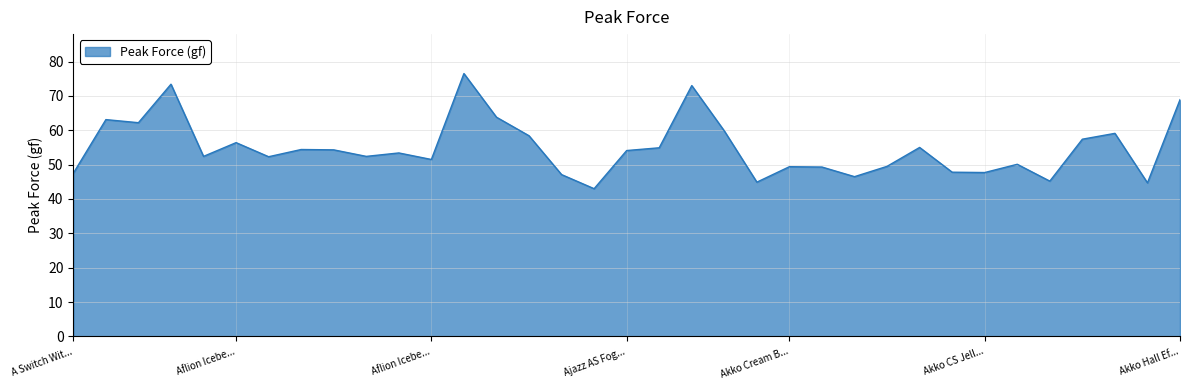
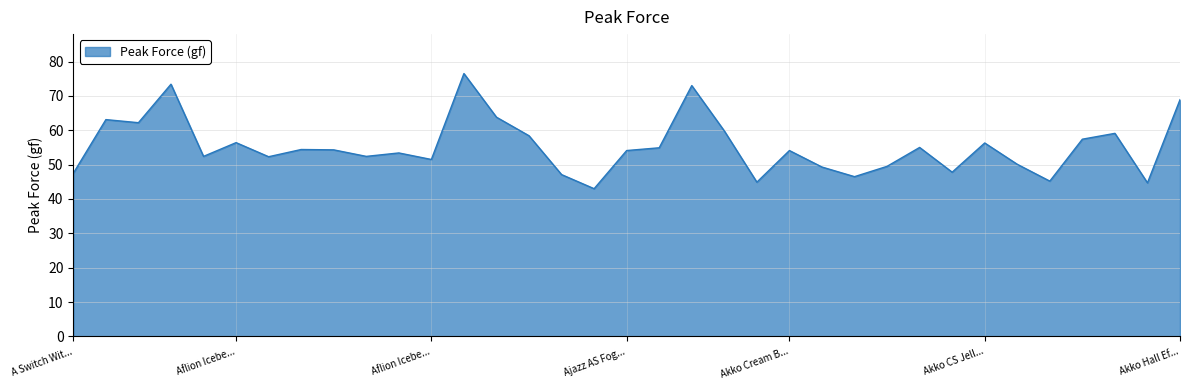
Akko Cream B...: 49 -> 54
Akko CS Jell...: 48 -> 56
